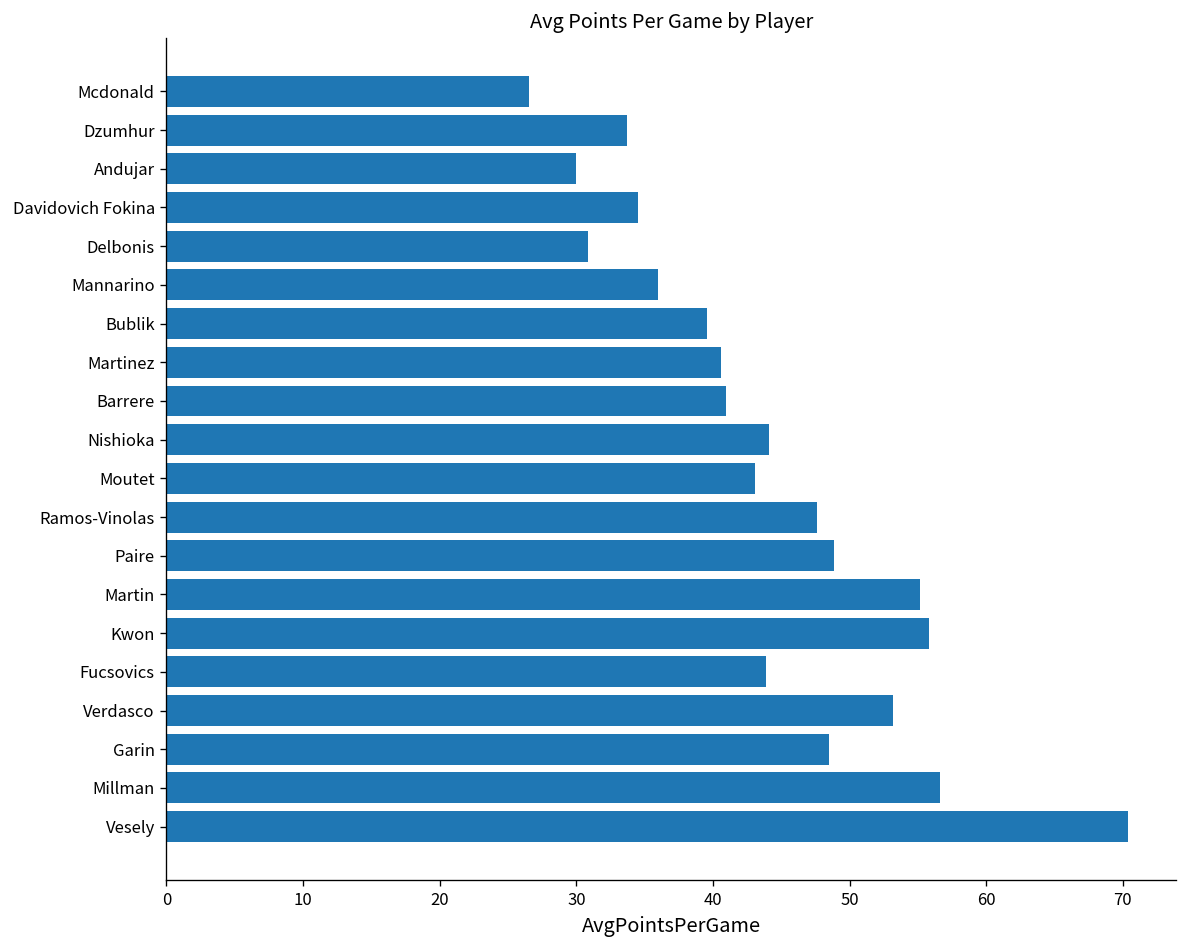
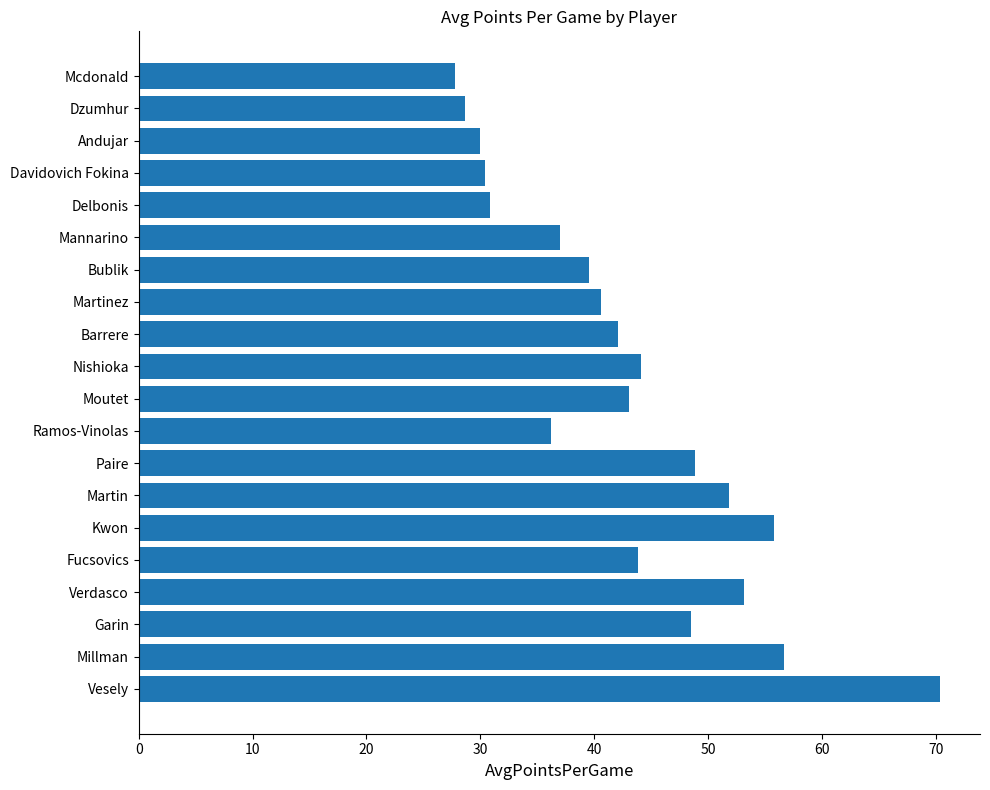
Mcdonald: 26.5 -> 27.8
Dzumhur: 33.7 -> 28.6
Davidovich Fokina: 34.5 -> 30.4
Mannarino: 35.9 -> 37.0
Barrere: 41.0 -> 42.1
Ramos-Vinolas: 47.6 -> 36.2
Martin: 55.1 -> 51.9
